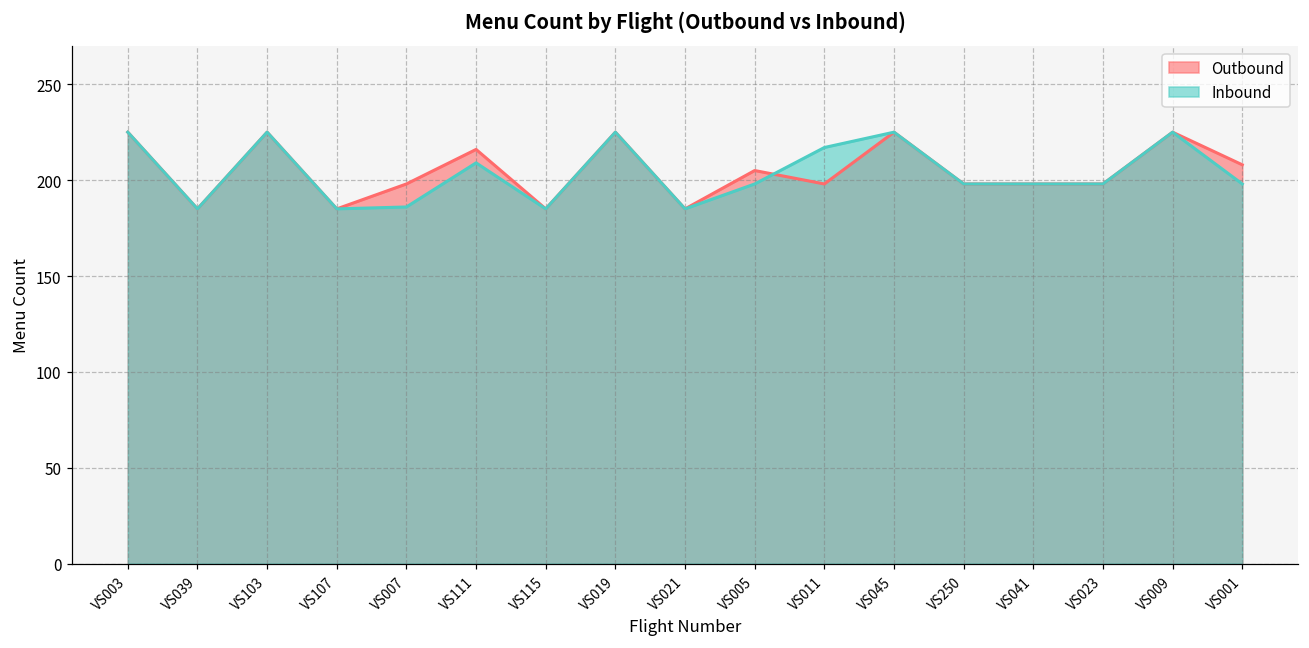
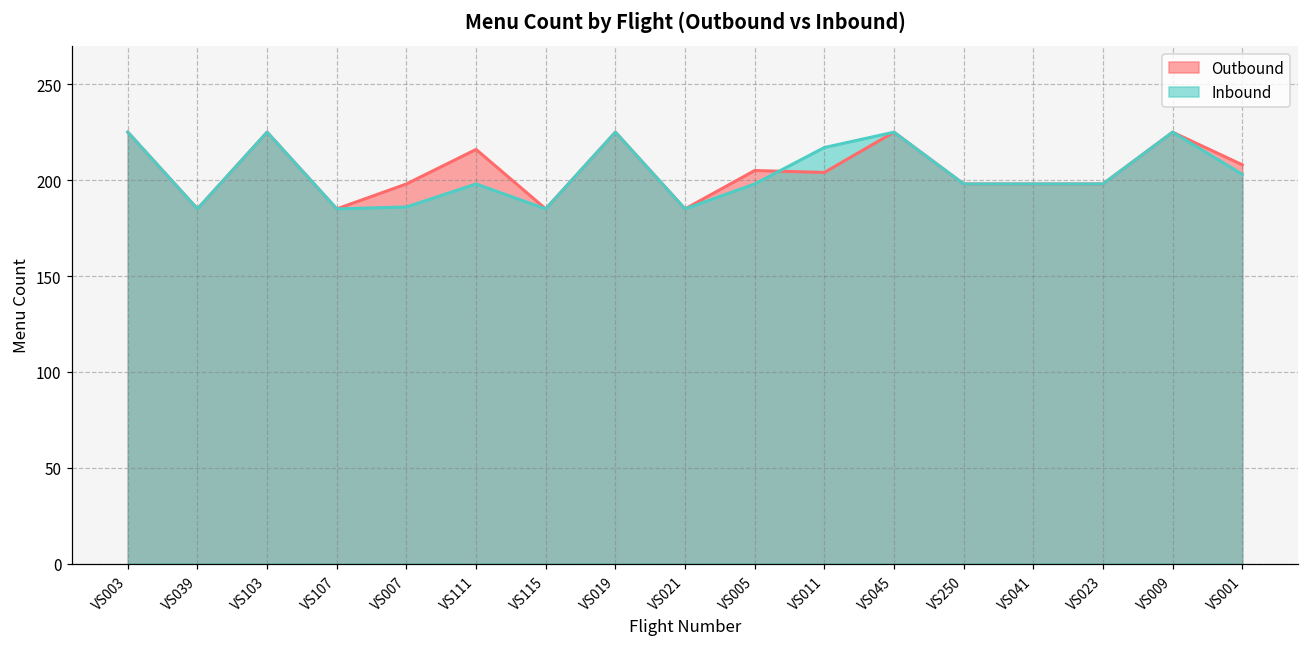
Inbound, VS111: 209 -> 198
Outbound, VS011: 198 -> 204
Inbound, VS001: 198 -> 203
